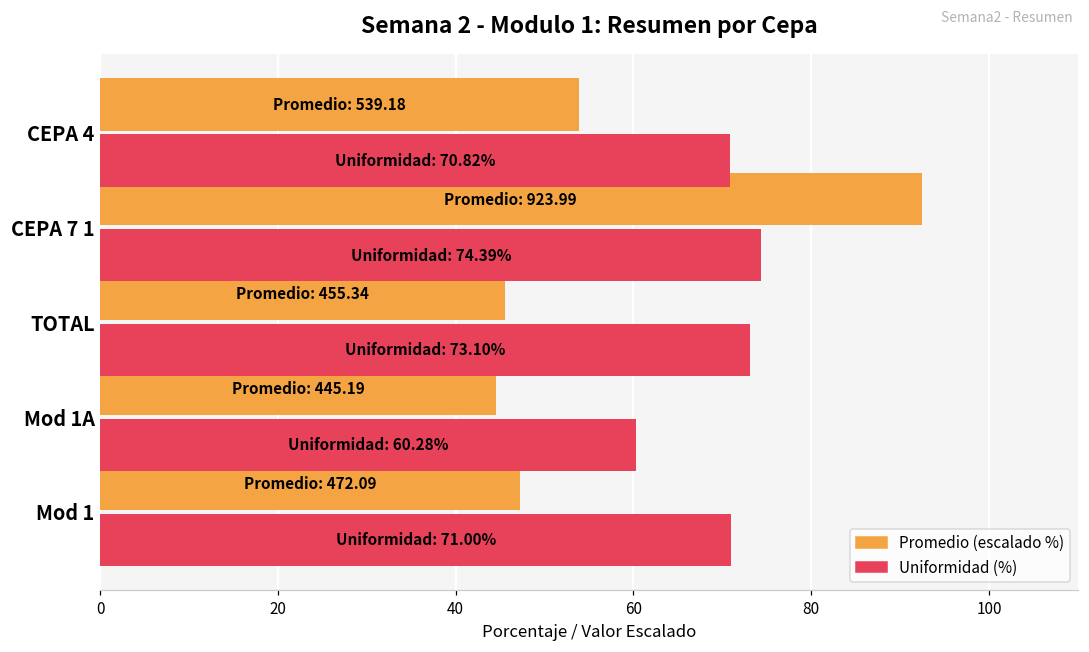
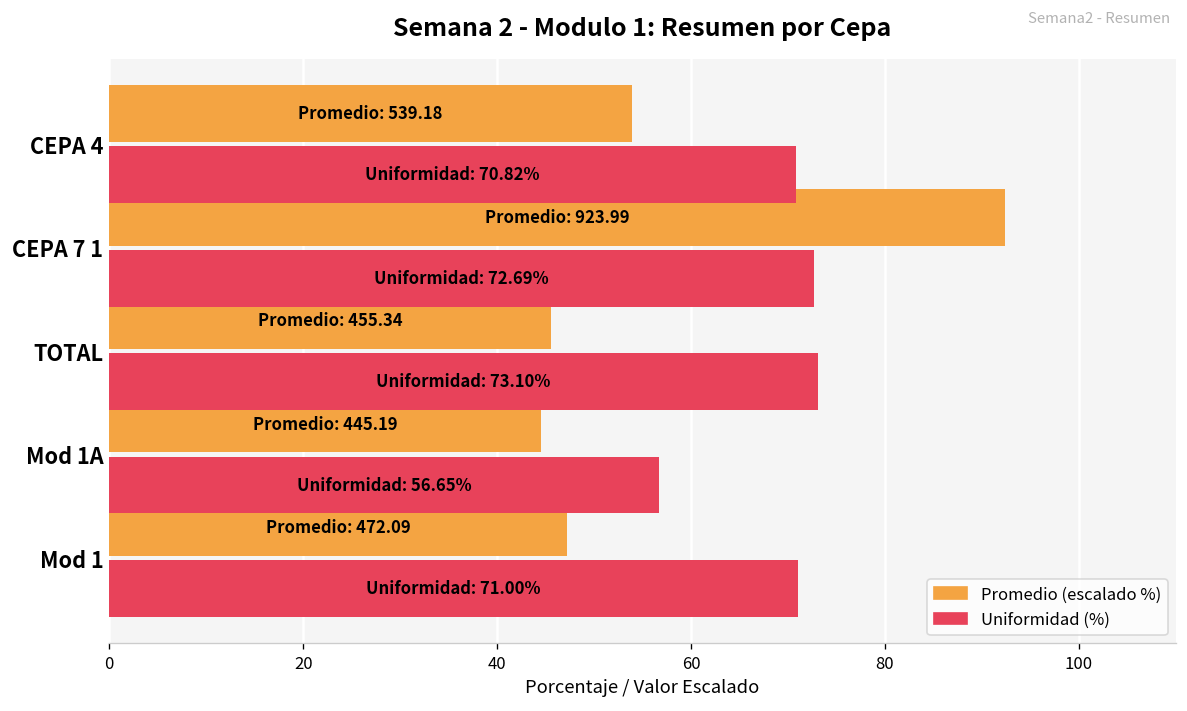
Uniformidad (%), CEPA 7 1: 74.39% -> 72.69%
Uniformidad (%), Mod 1A: 60.28% -> 56.65%
